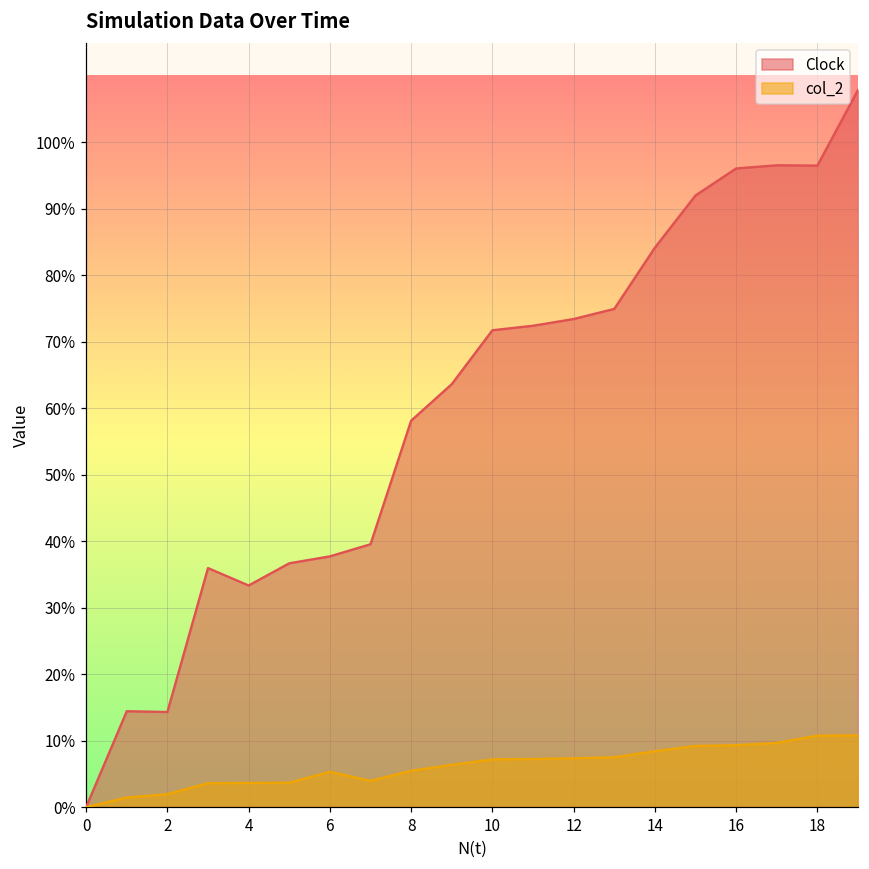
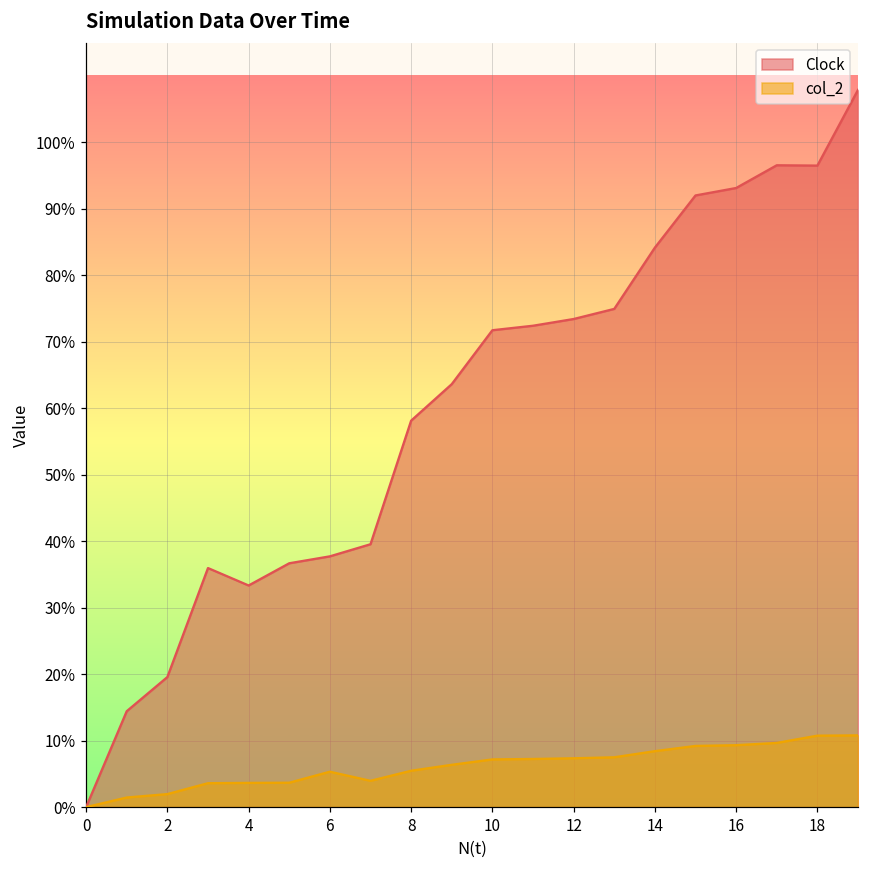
Clock, 2: 14% -> 20%
Clock, 16: 96% -> 93%
